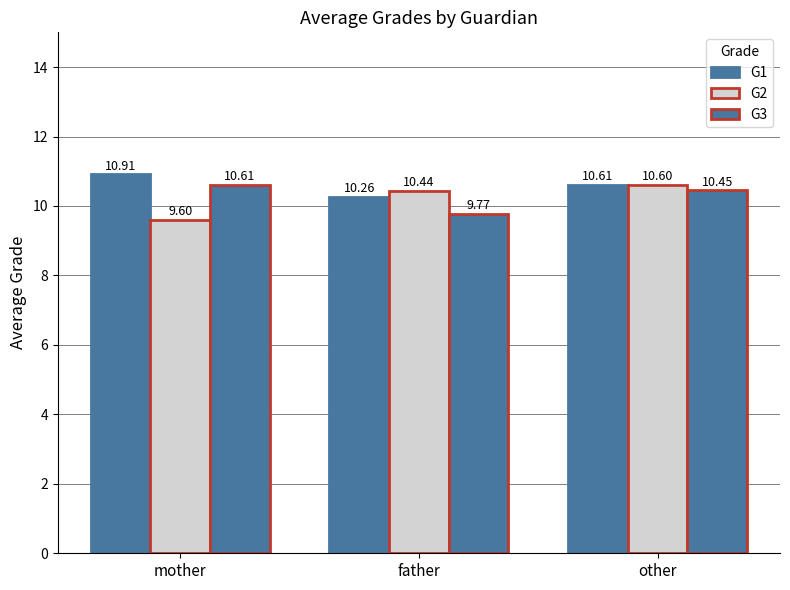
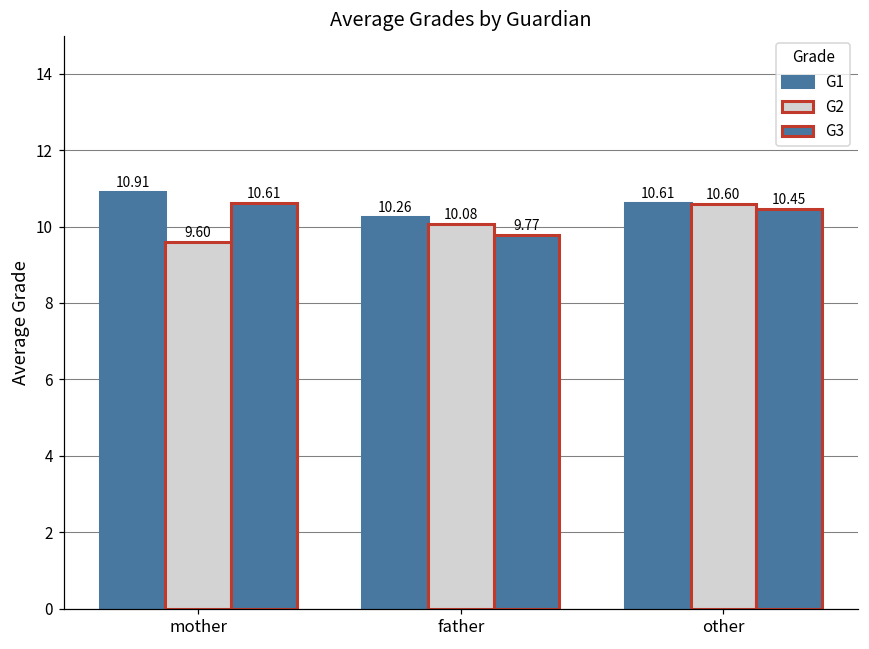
G2, father: 10.44 -> 10.08
